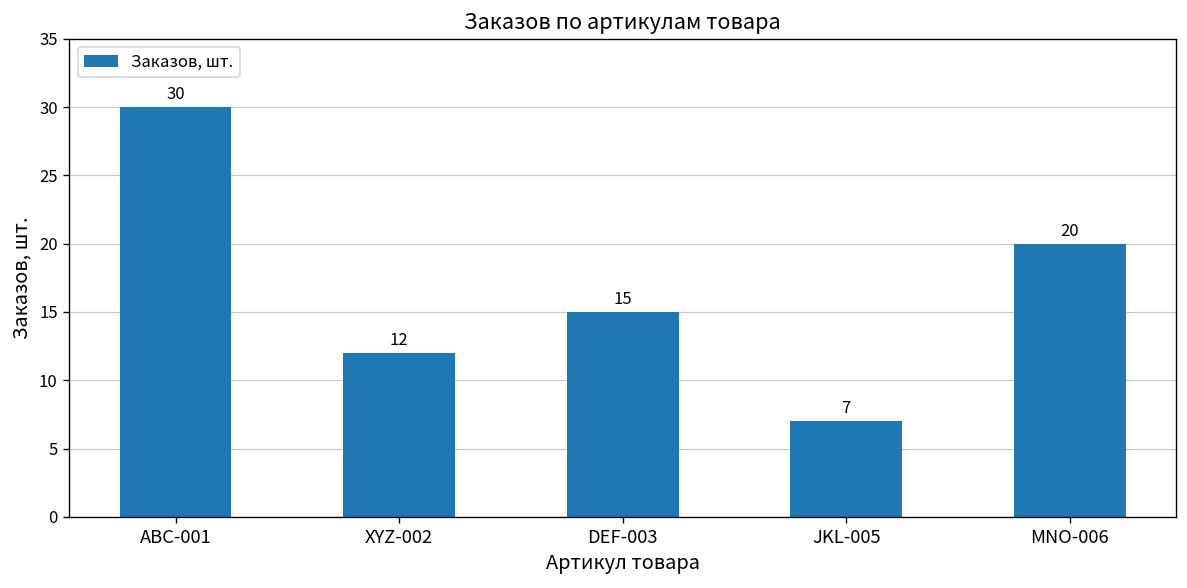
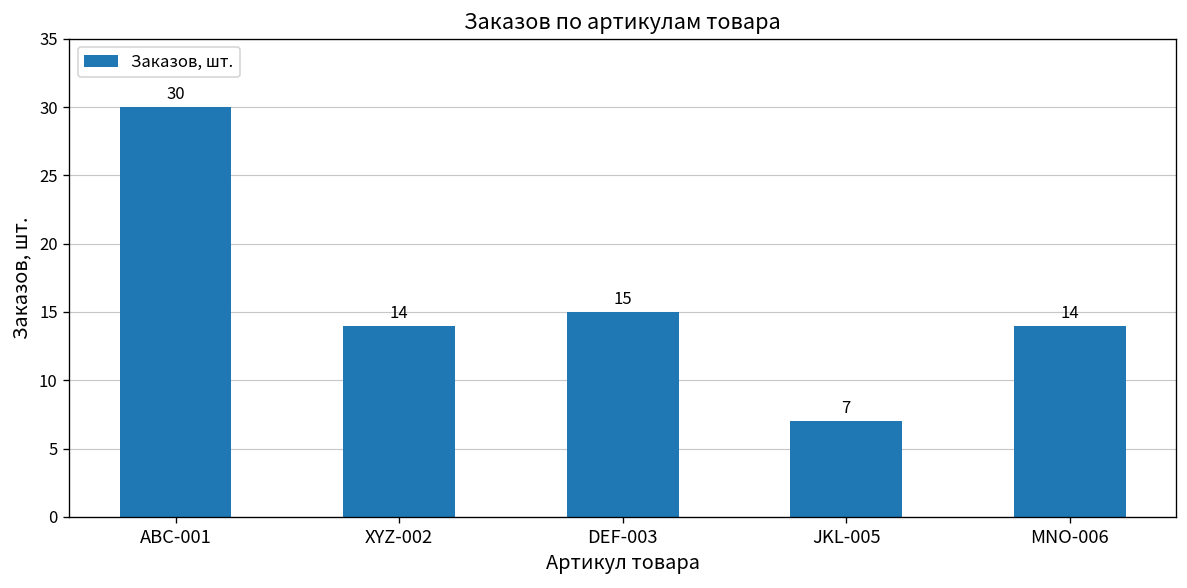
XYZ-002: 12 -> 14
MNO-006: 20 -> 14
